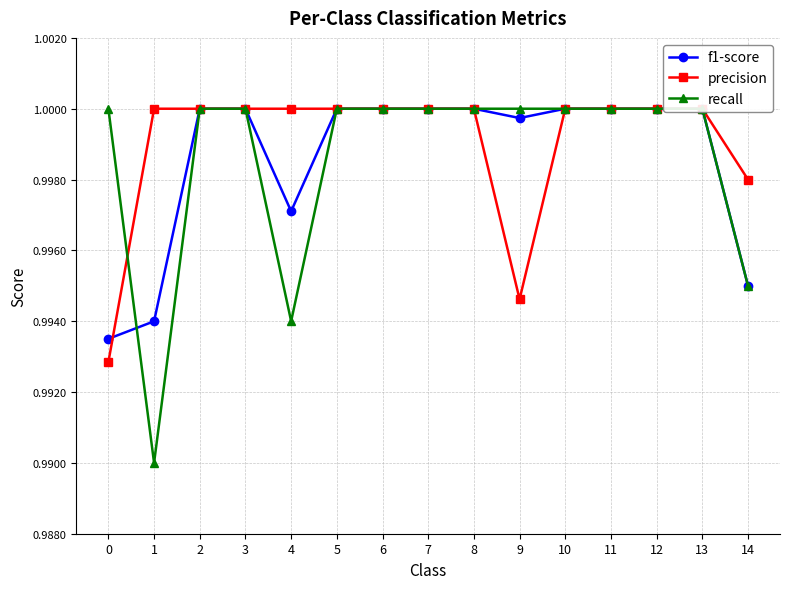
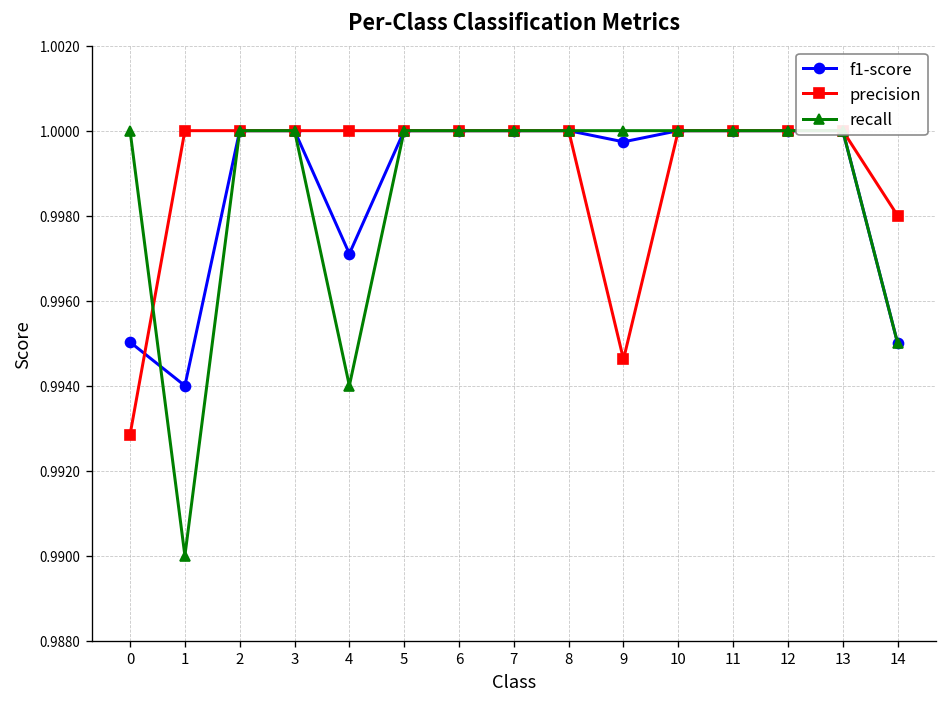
f1-score, 0: 0.9935 -> 0.9950
